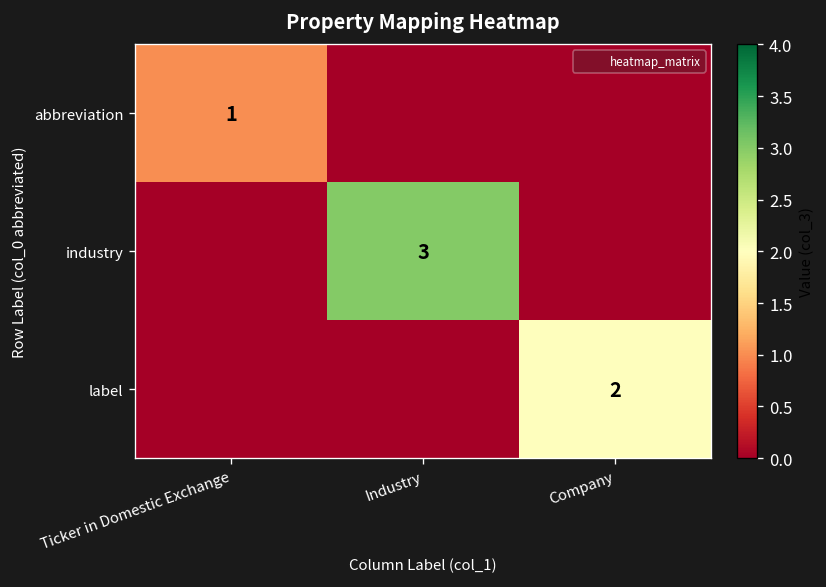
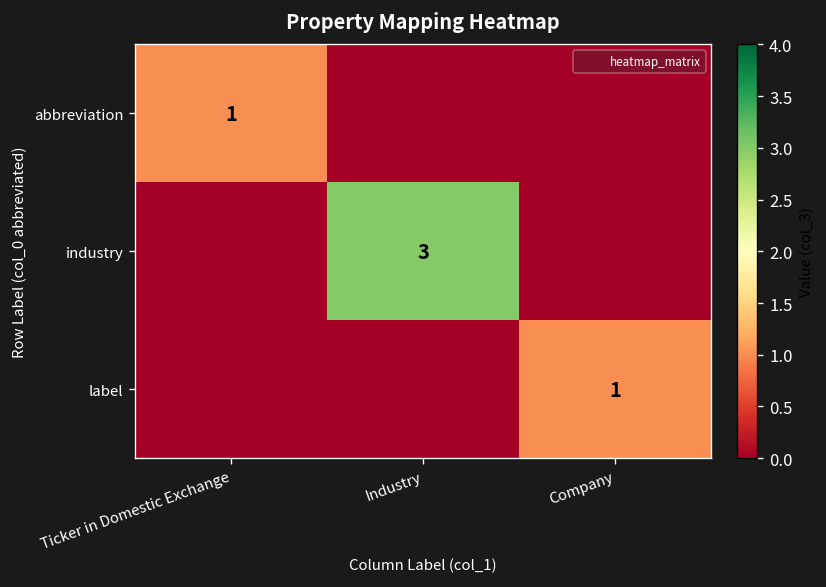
label, Company: 2 -> 1
